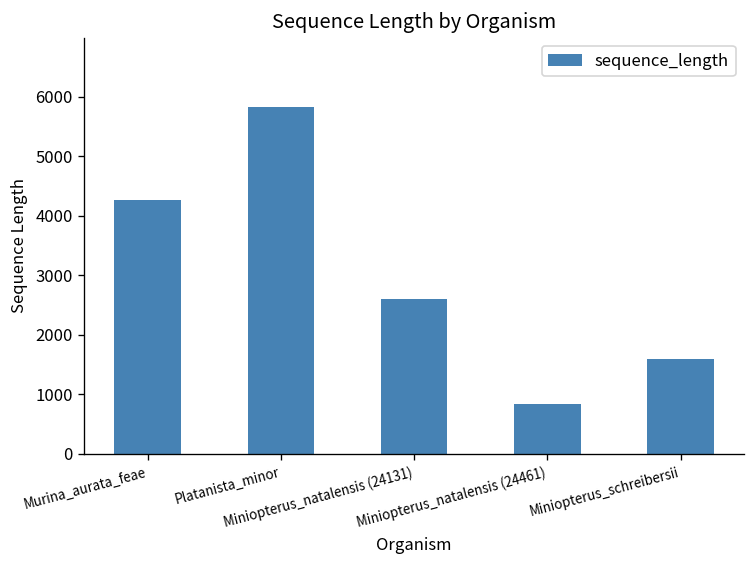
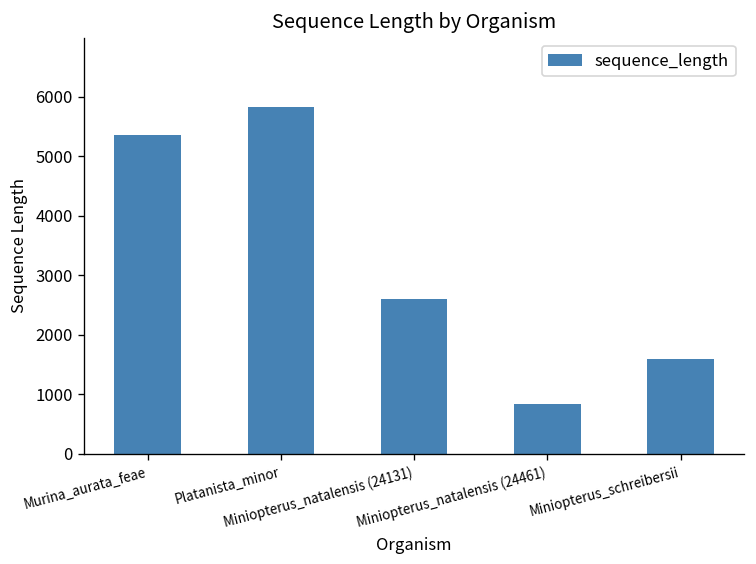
Murina_aurata_feae: 4300 -> 5400
